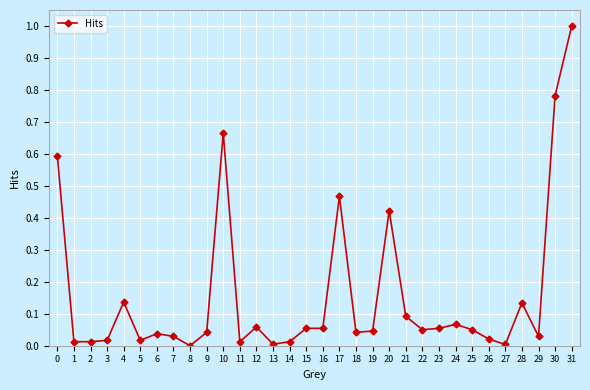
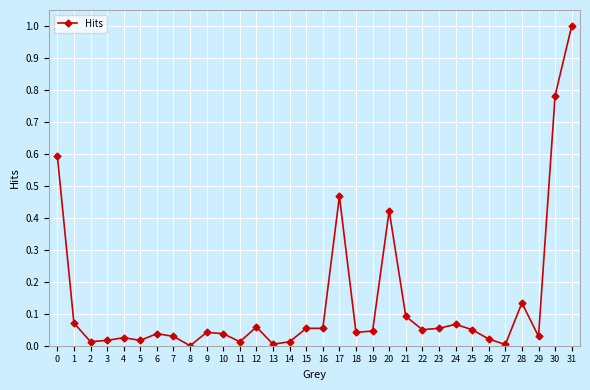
1: 0.01 -> 0.07
4: 0.14 -> 0.03
10: 0.67 -> 0.04
